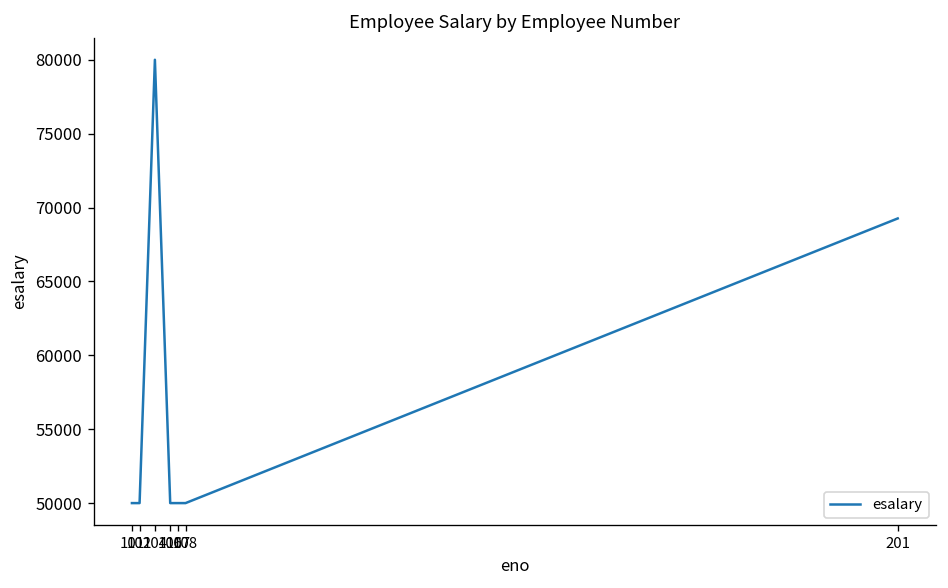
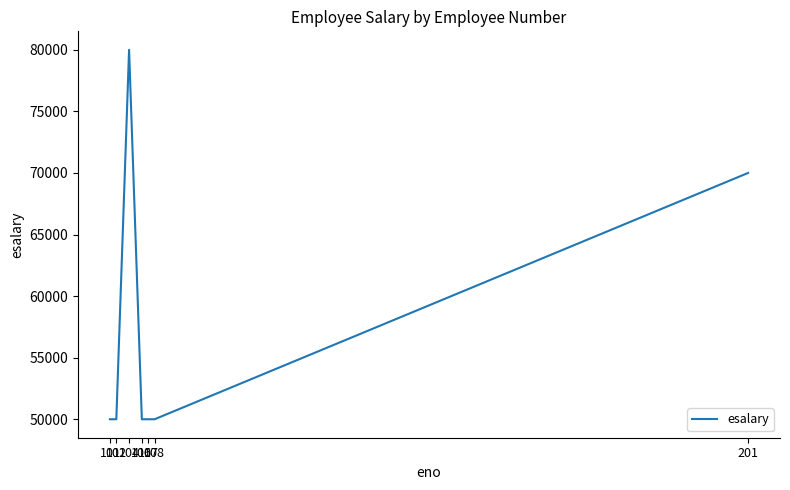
201: 69300 -> 70000
